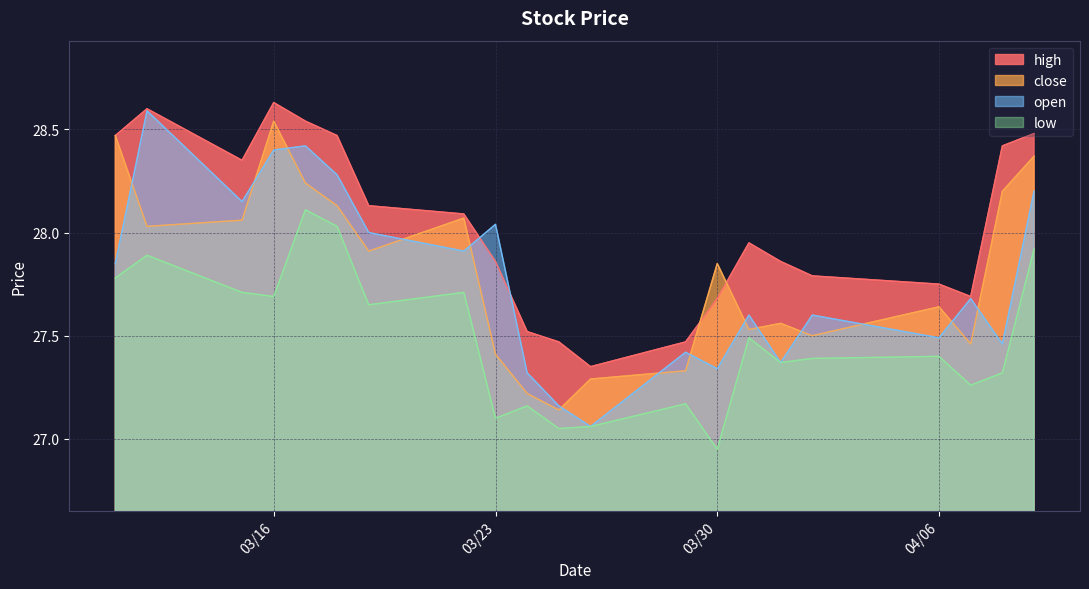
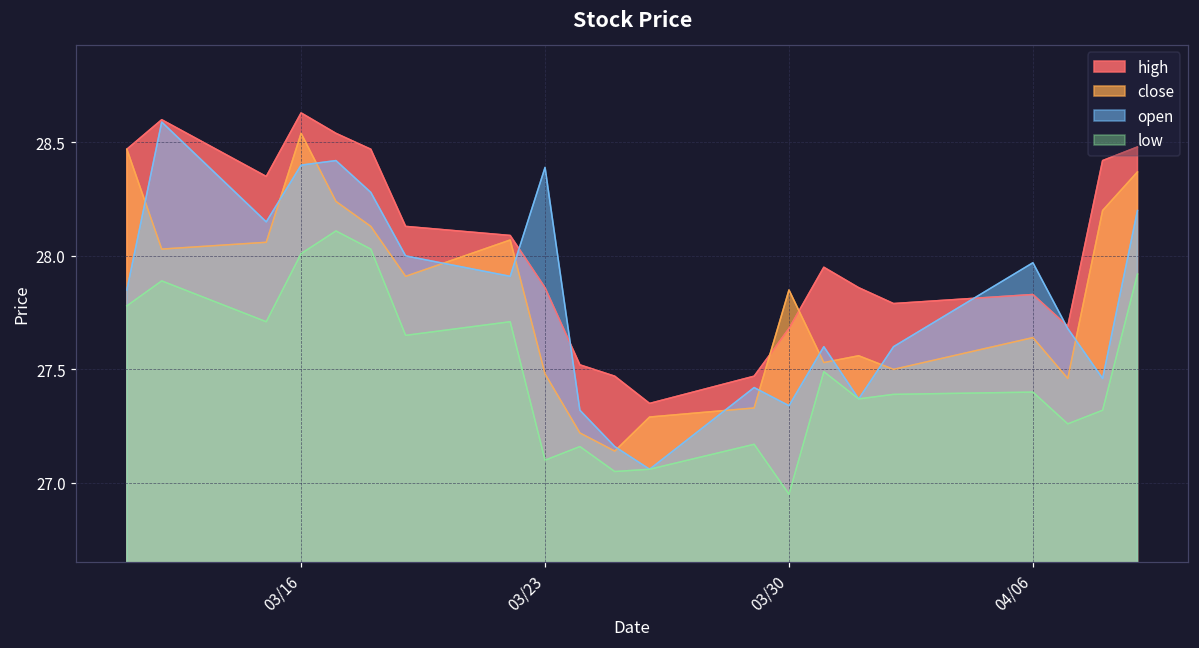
low, 03/16: 27.69 -> 28.01
close, 03/23: 27.41 -> 27.48
open, 03/23: 28.04 -> 28.39
high, 04/06: 27.75 -> 27.83
open, 04/06: 27.49 -> 27.97
